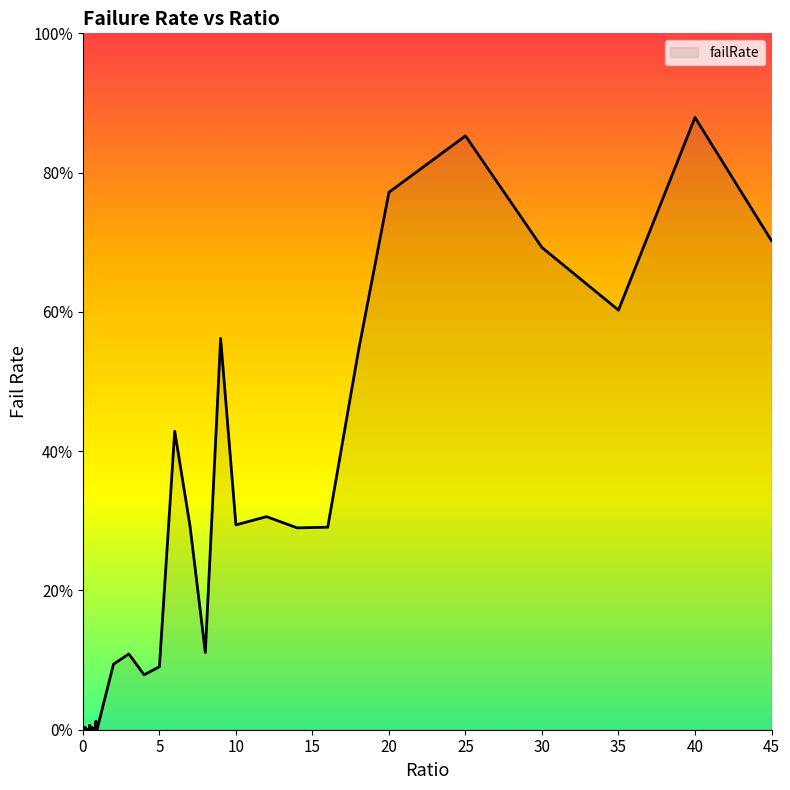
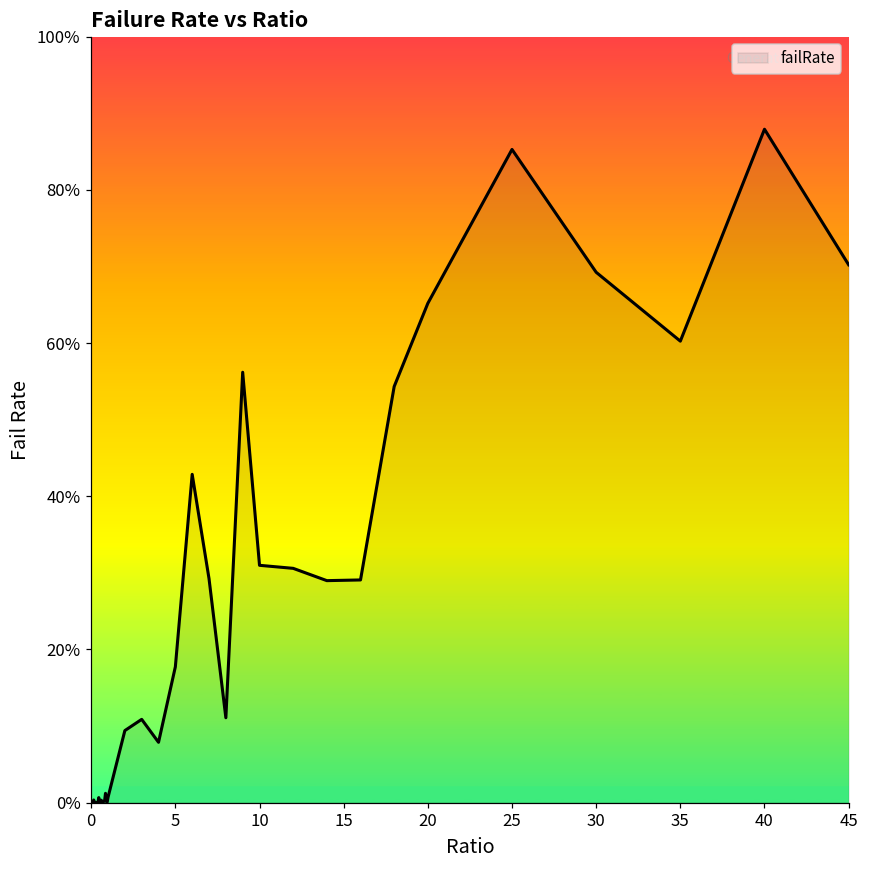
5: 9% -> 18%
10: 29% -> 31%
20: 77% -> 65%
